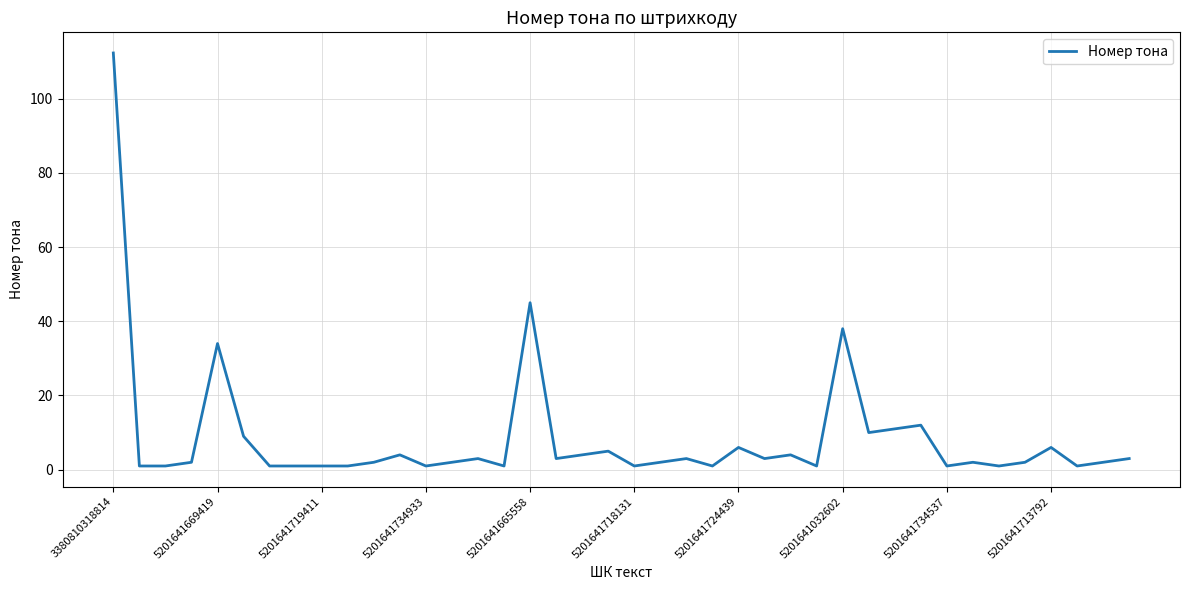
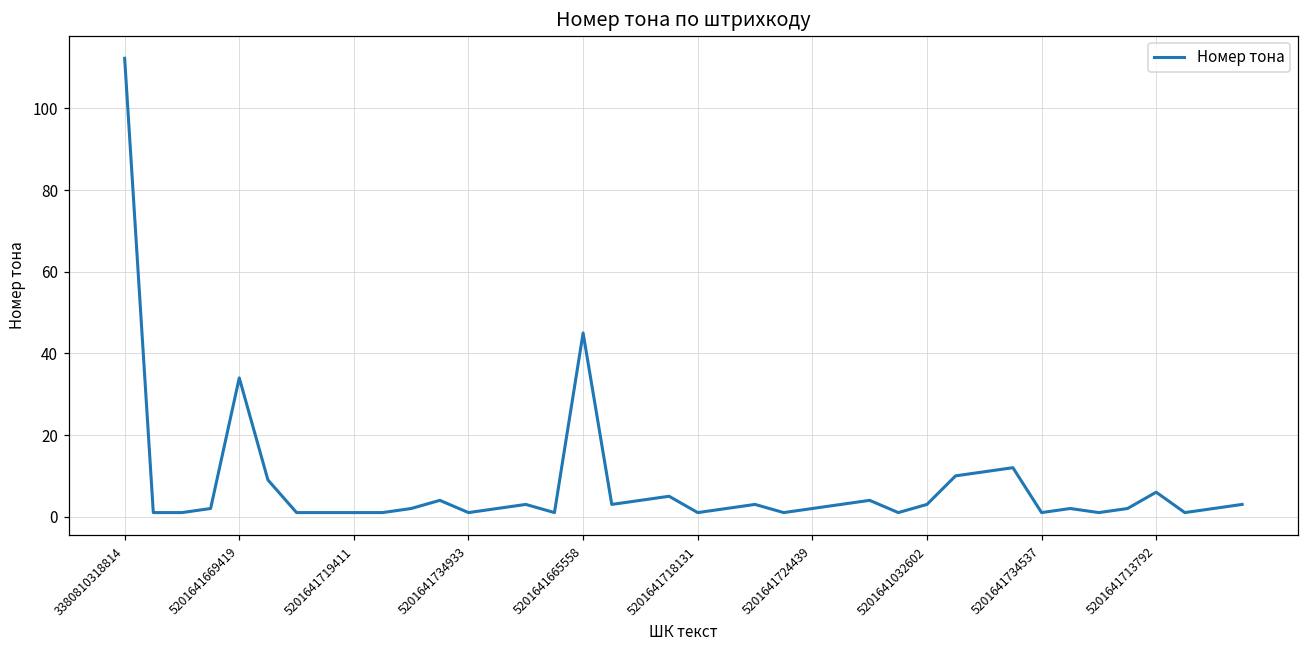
5201641724439: 6 -> 2
5201641032602: 38 -> 3
